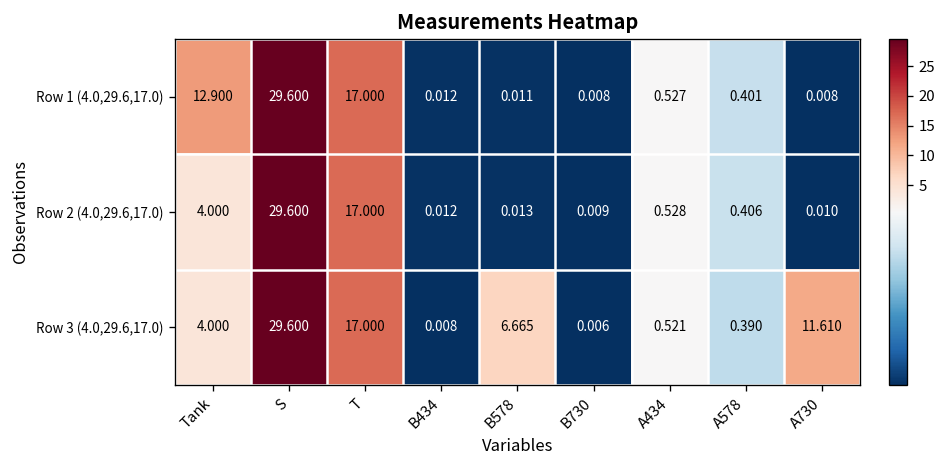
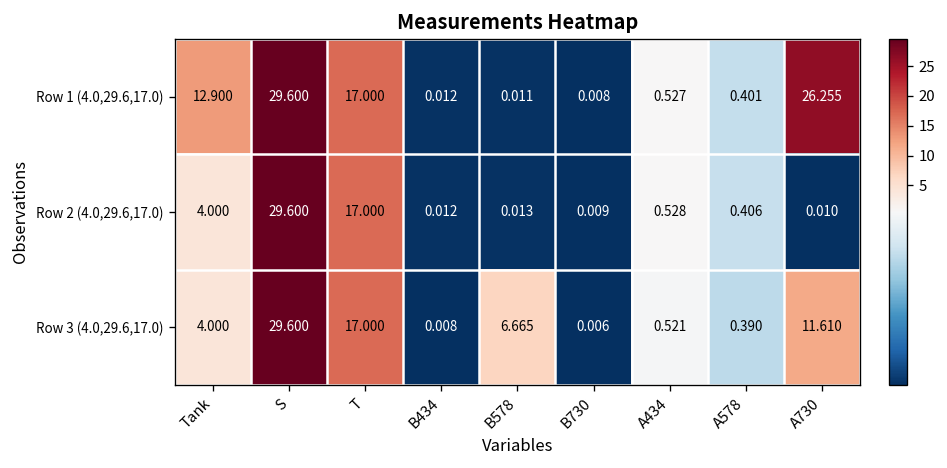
Row 1 (4.0,29.6,17.0), A730: 0.008 -> 26.255
